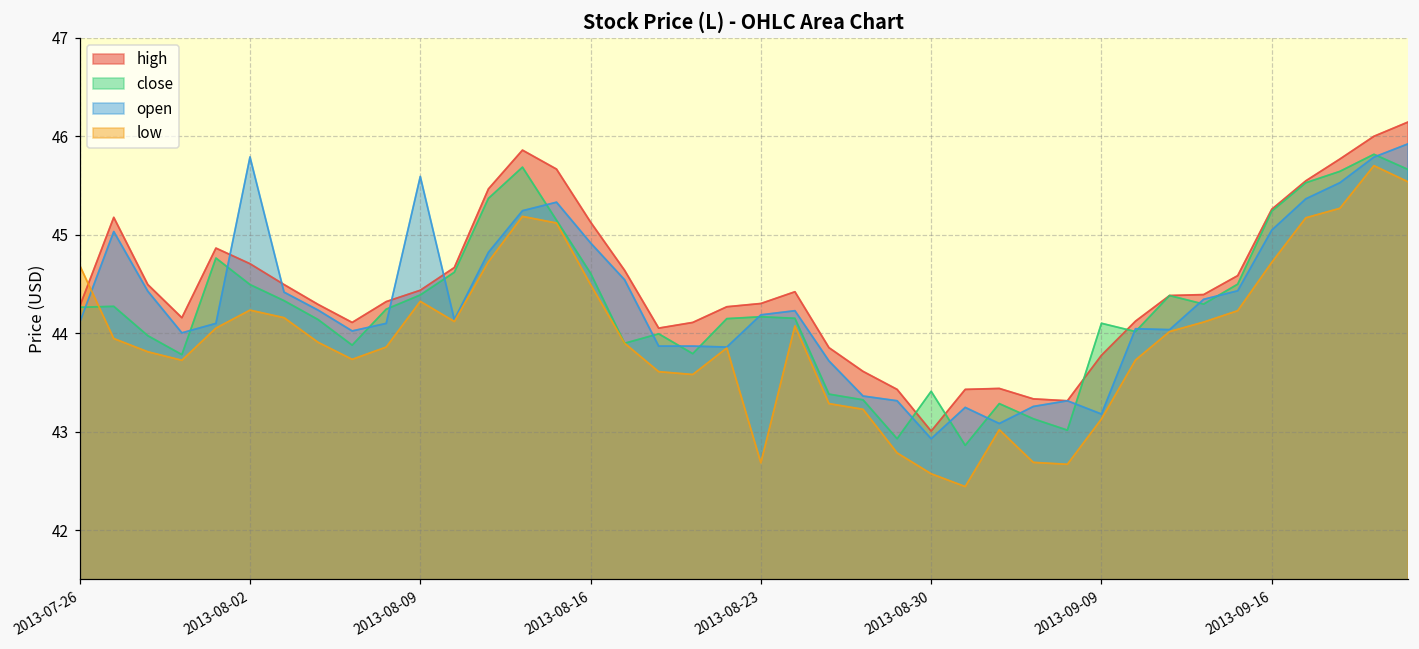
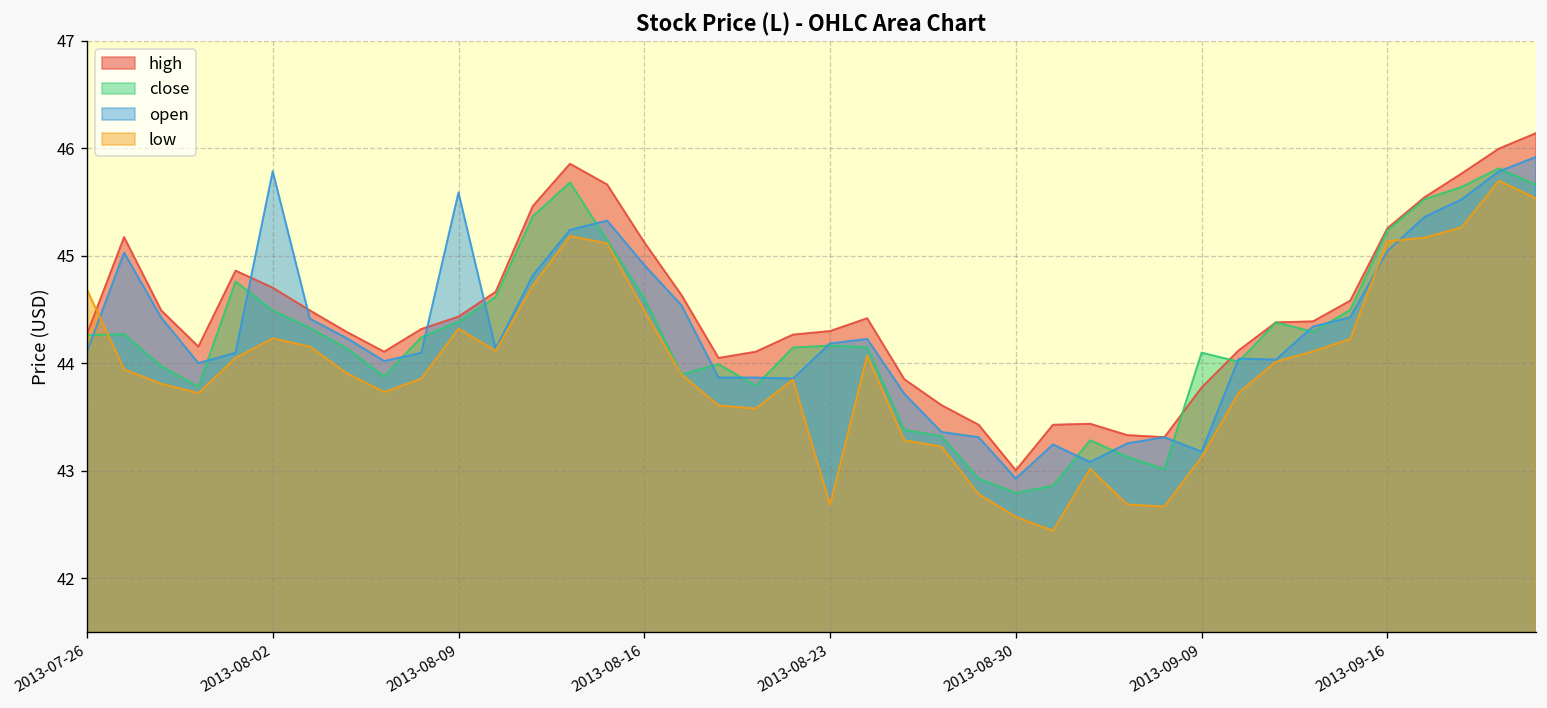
close, 2013-08-30: 43.4 -> 42.8
low, 2013-09-16: 44.7 -> 45.1
